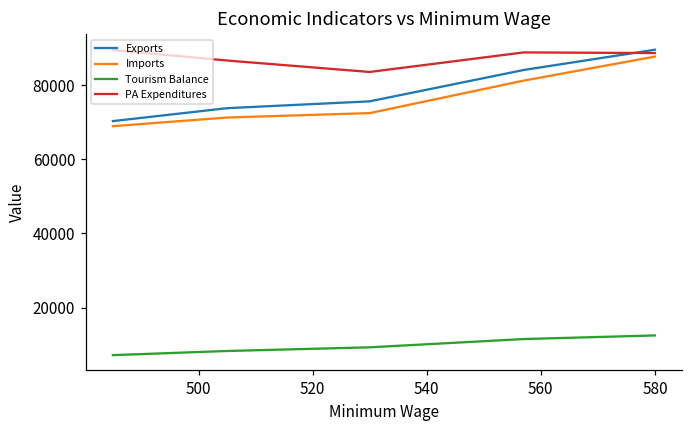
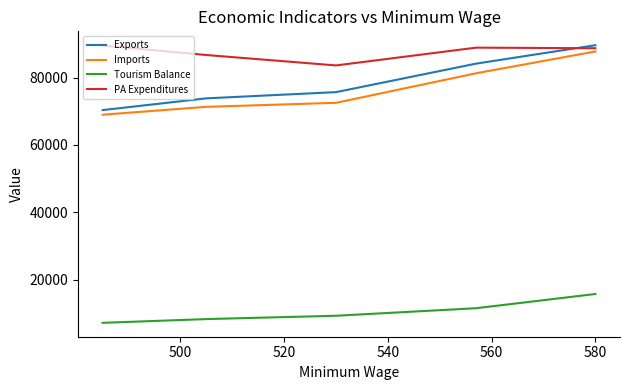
Tourism Balance, 580: 12000 -> 16000
